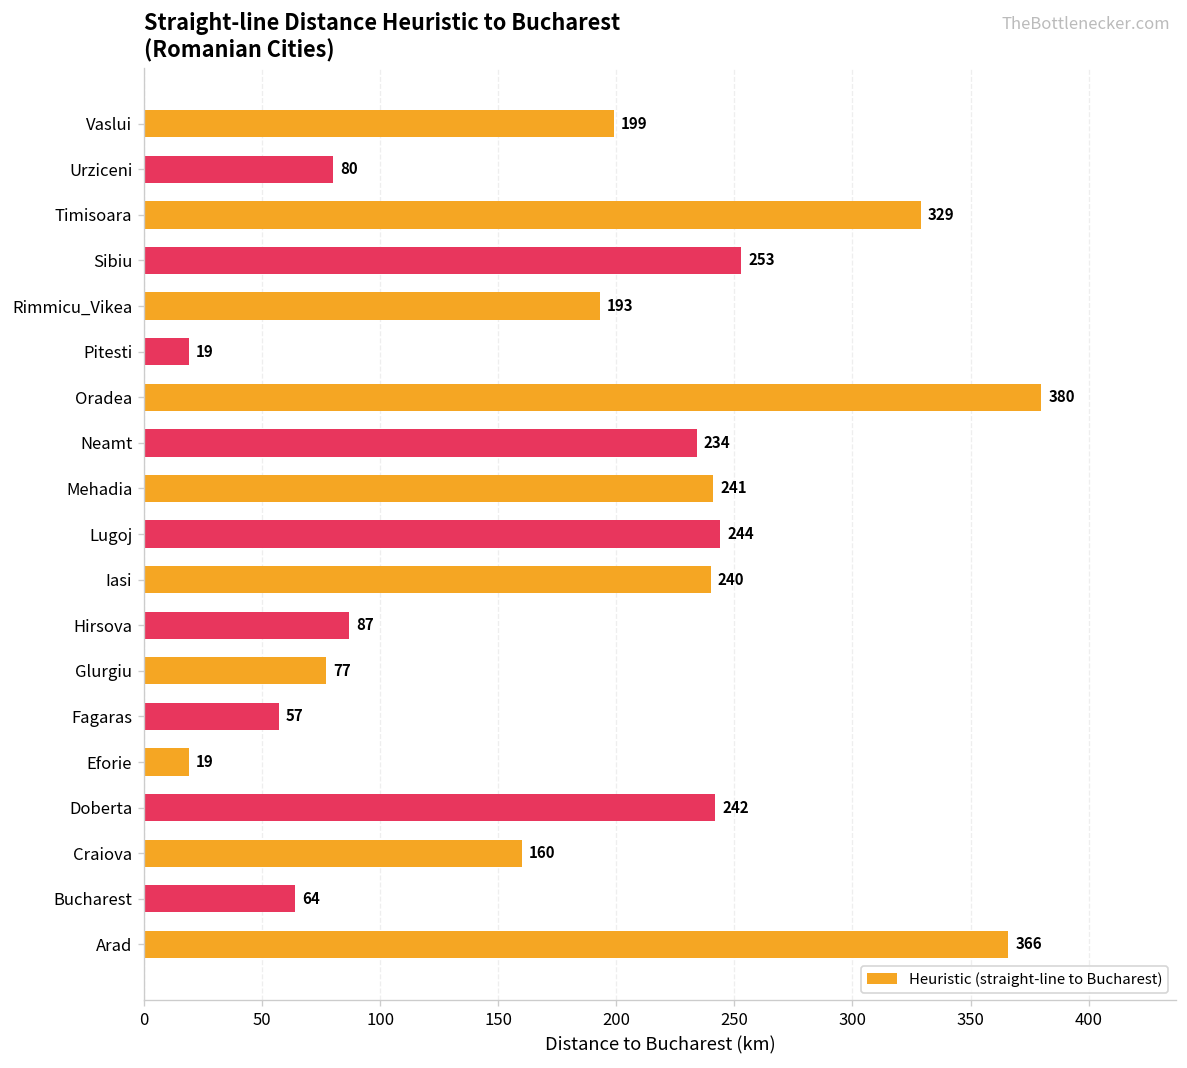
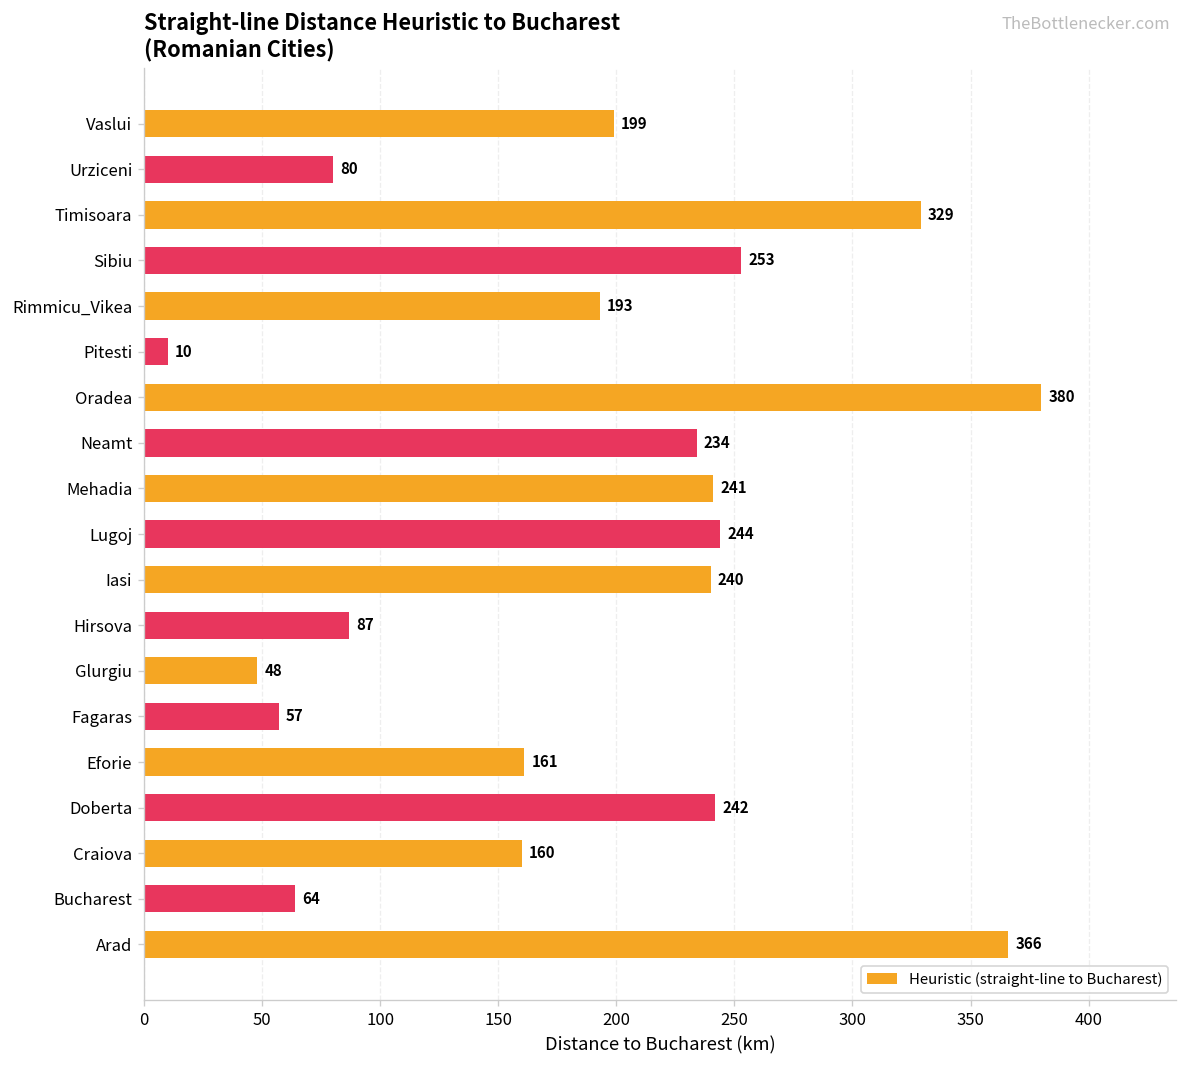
Pitesti: 19 -> 10
Glurgiu: 77 -> 48
Eforie: 19 -> 161
